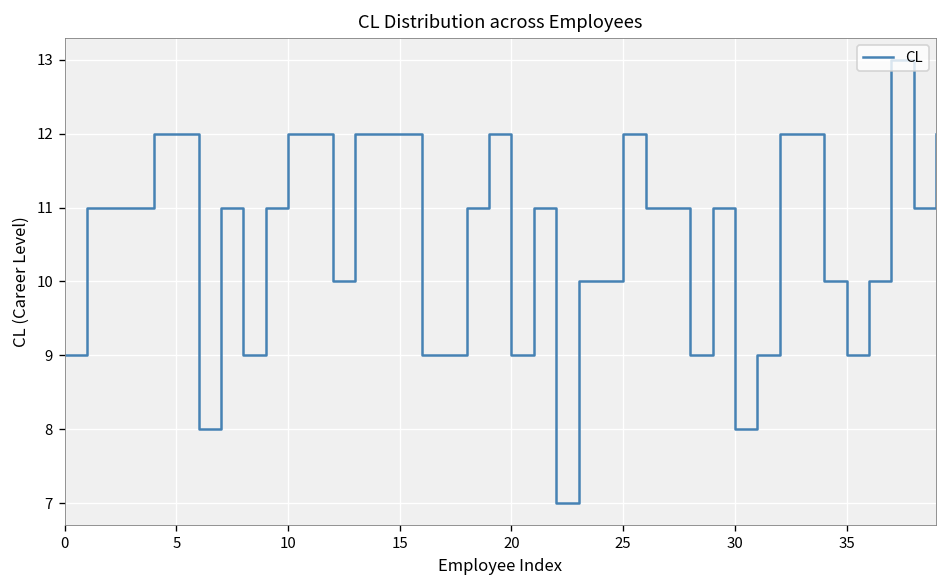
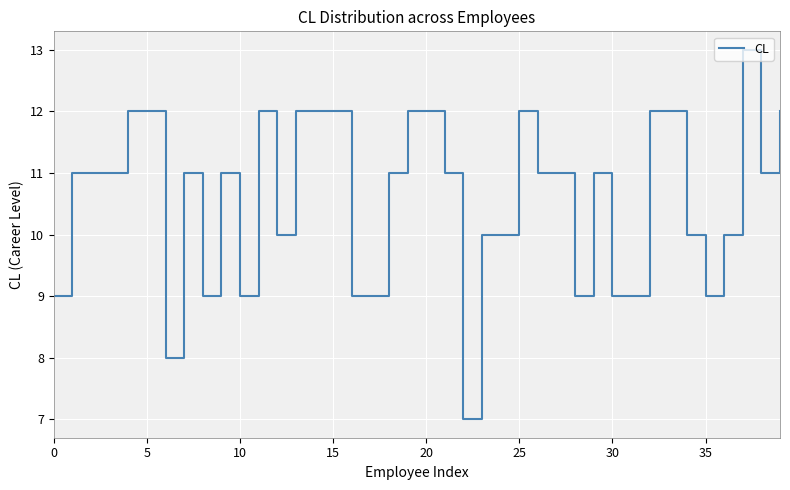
10: 12 -> 9
20: 9 -> 12
30: 8 -> 9
